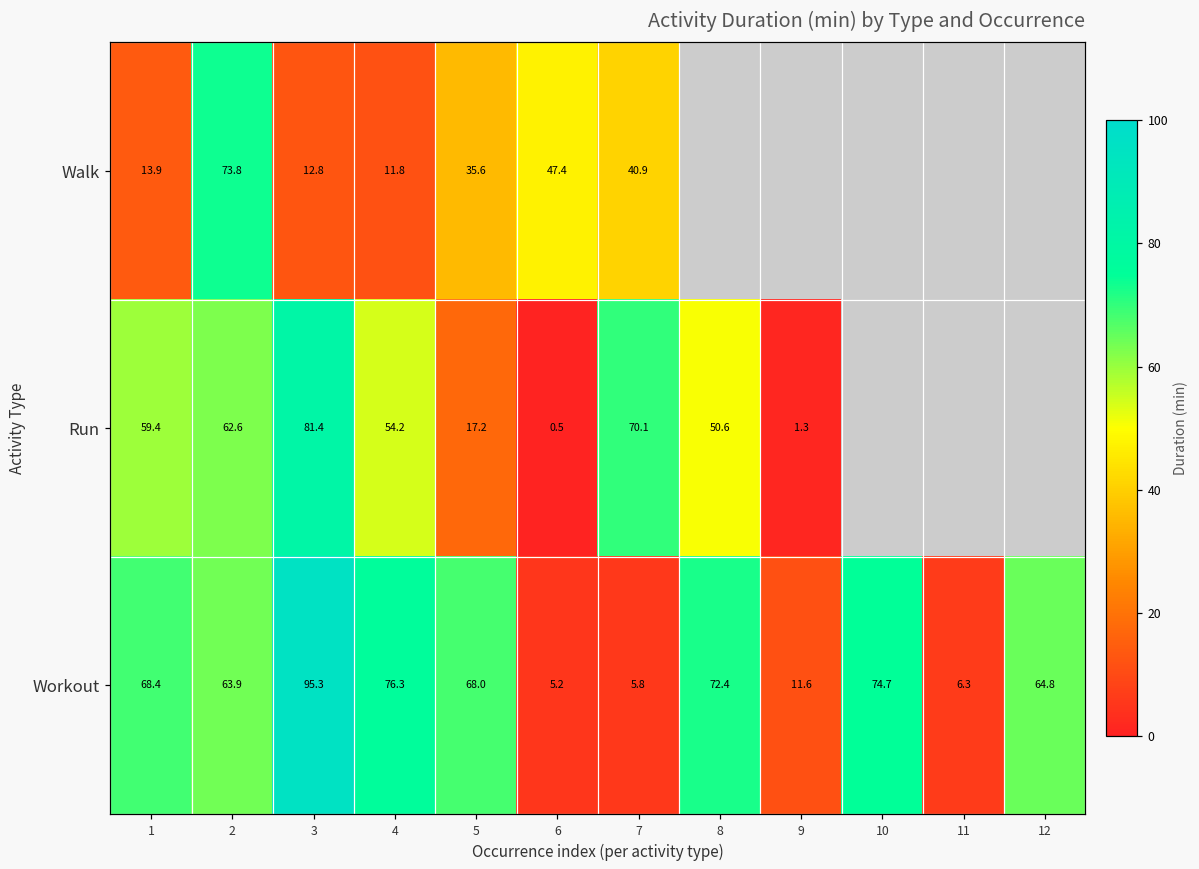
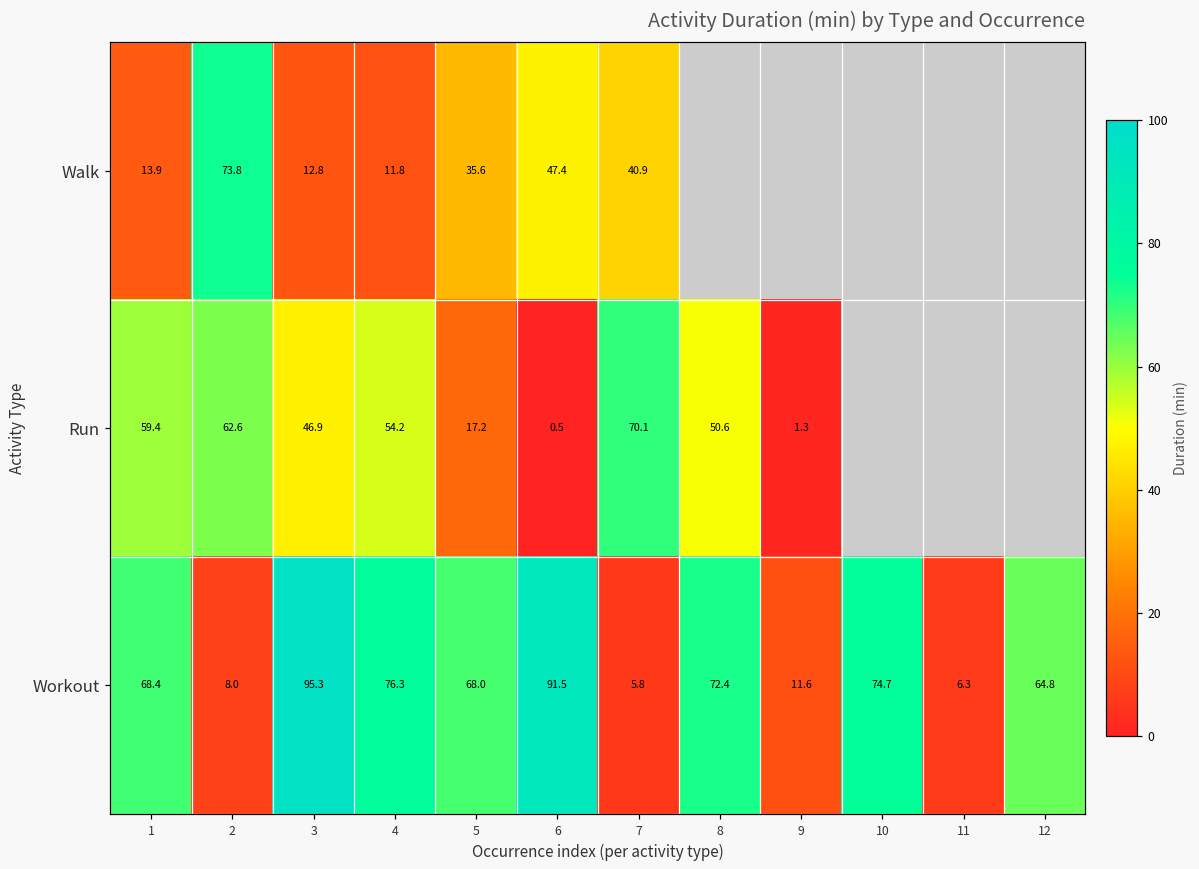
Run, 3: 81.4 -> 46.9
Workout, 2: 63.9 -> 8.0
Workout, 6: 5.2 -> 91.5
